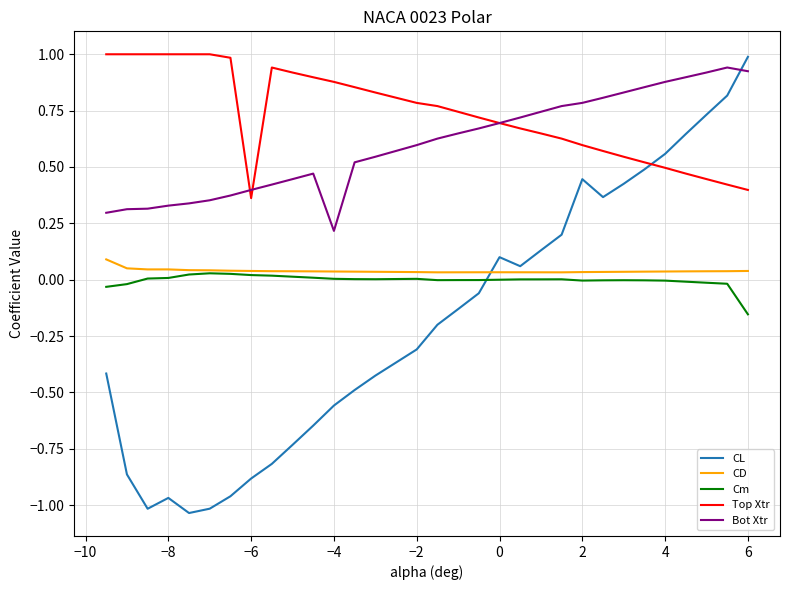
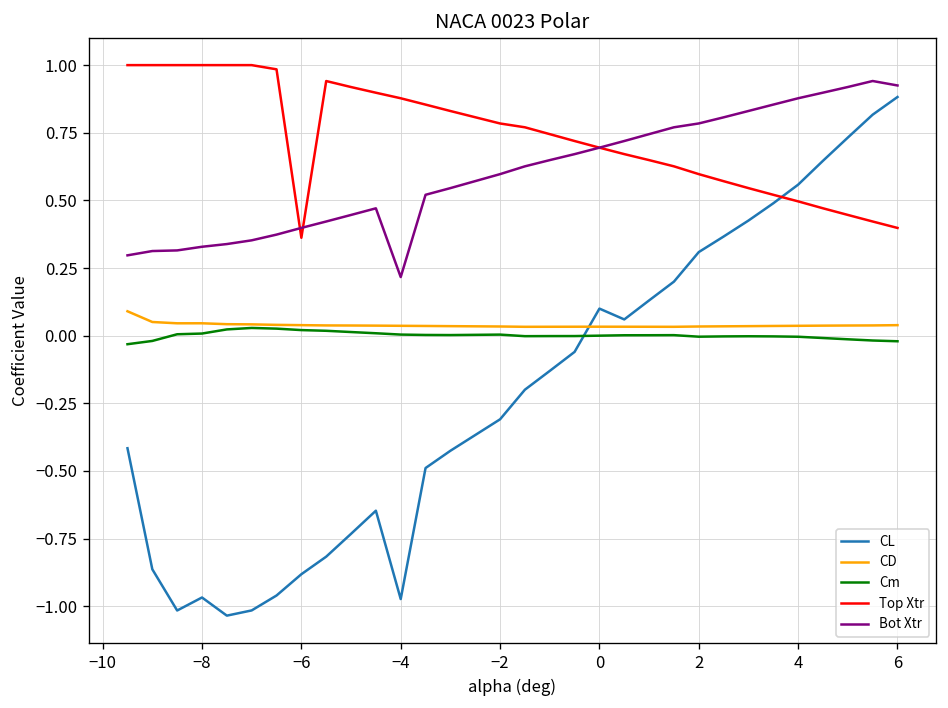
CL, −4: -0.56 -> -0.97
CL, 2: 0.45 -> 0.31
CL, 6: 0.99 -> 0.88
Cm, 6: -0.15 -> -0.02
